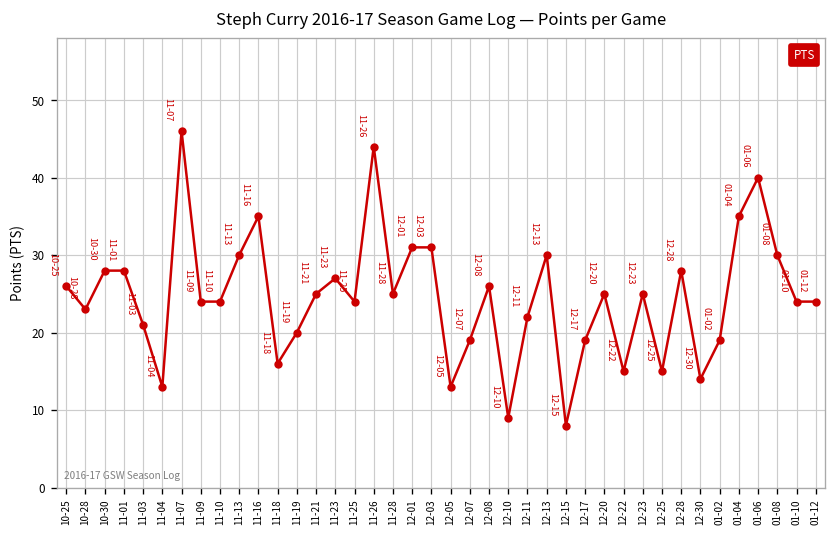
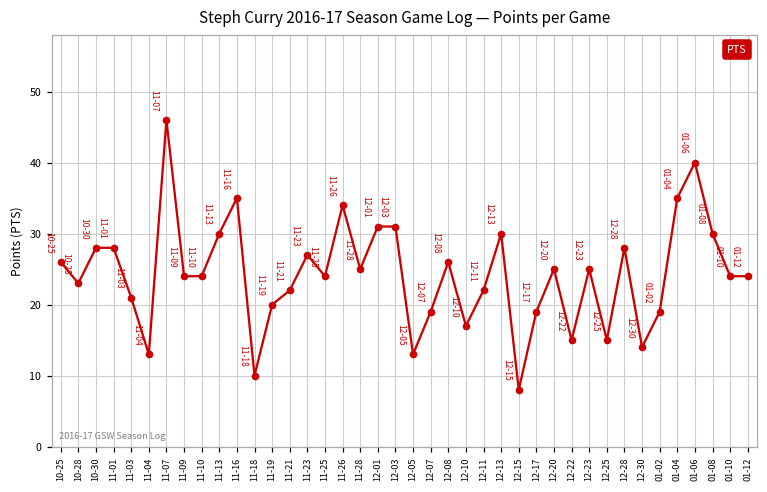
11-18: 16 -> 10
11-21: 25 -> 22
11-26: 44 -> 34
12-10: 9 -> 17
